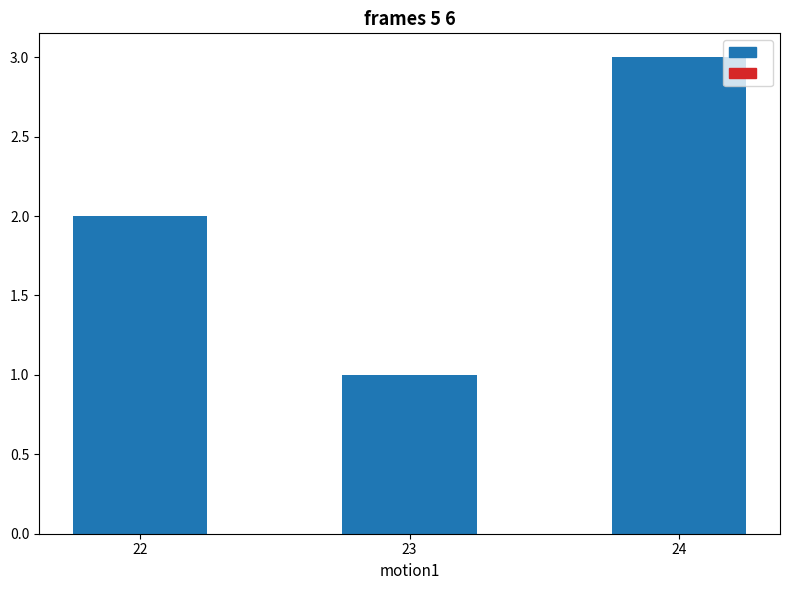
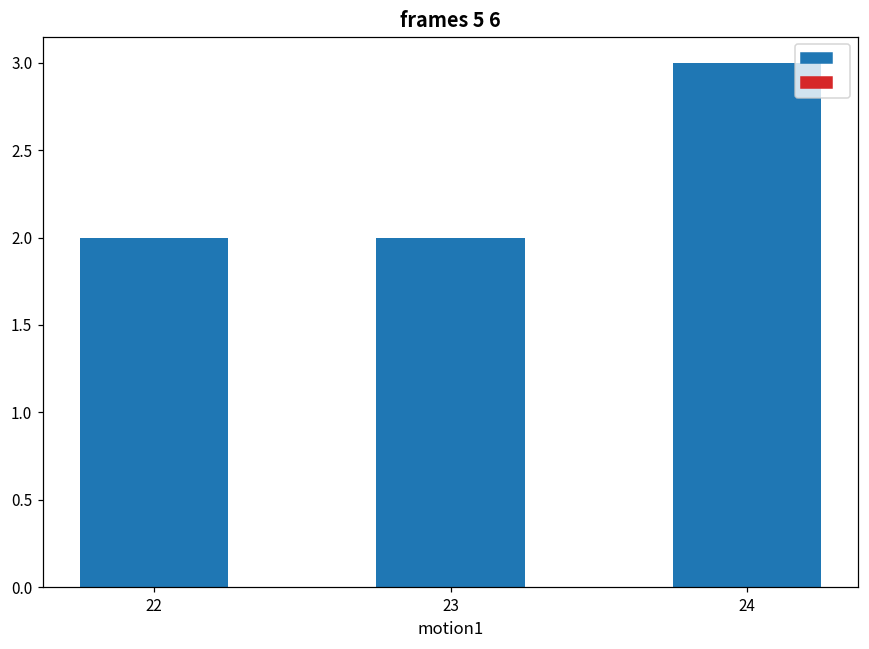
23: 1 -> 2
